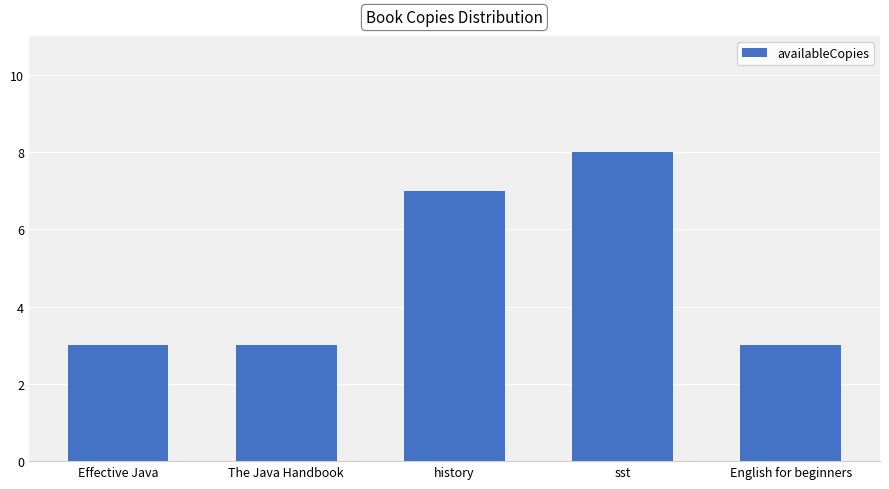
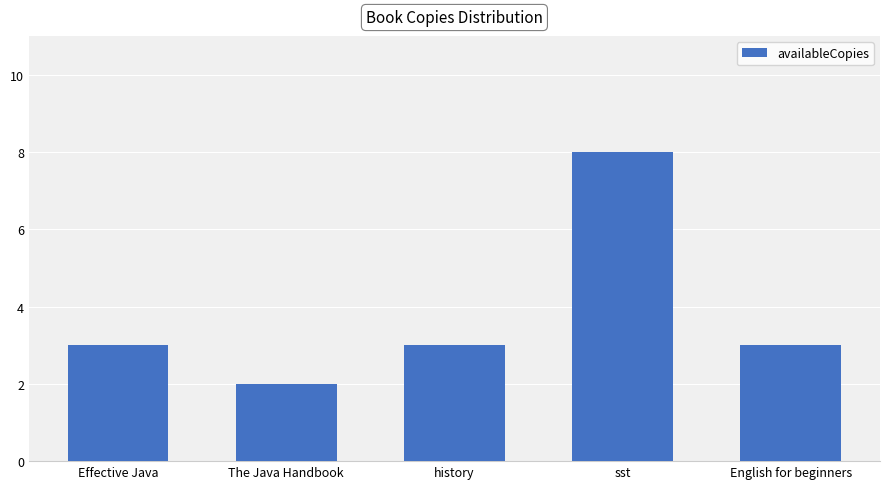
The Java Handbook: 3 -> 2
history: 7 -> 3
